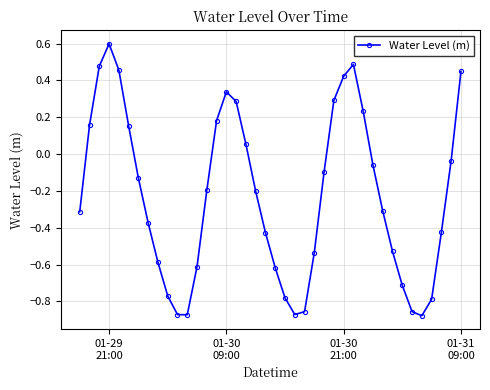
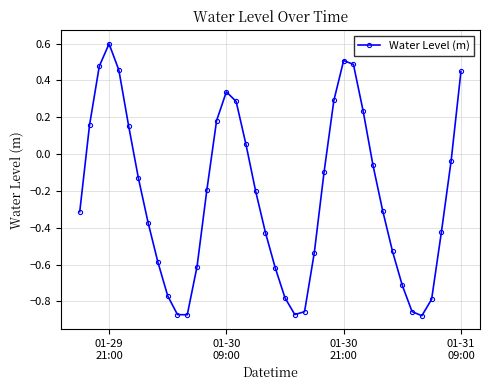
01-30 21:00: 0.42 -> 0.51
